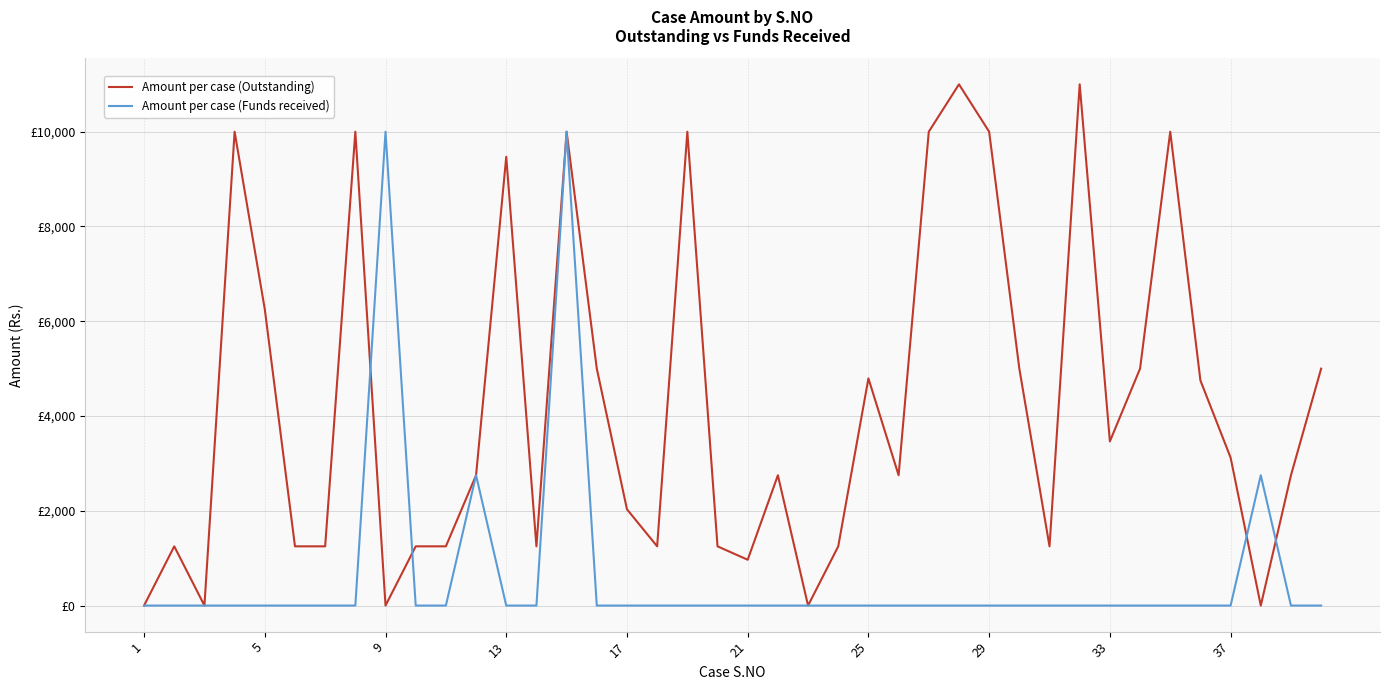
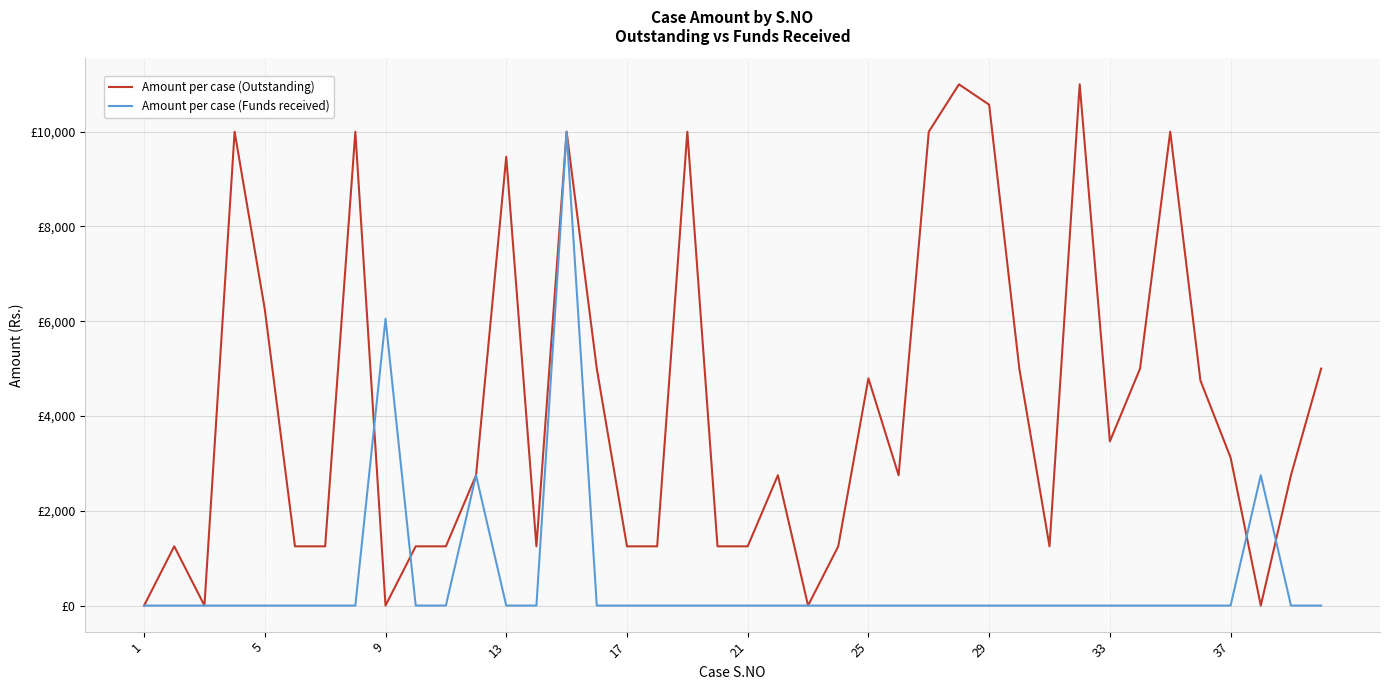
Amount per case (Funds received), 9: £10,000 -> £6,100
Amount per case (Outstanding), 17: £2,000 -> £1,300
Amount per case (Outstanding), 21: £1,000 -> £1,300
Amount per case (Outstanding), 29: £10,000 -> £10,600
